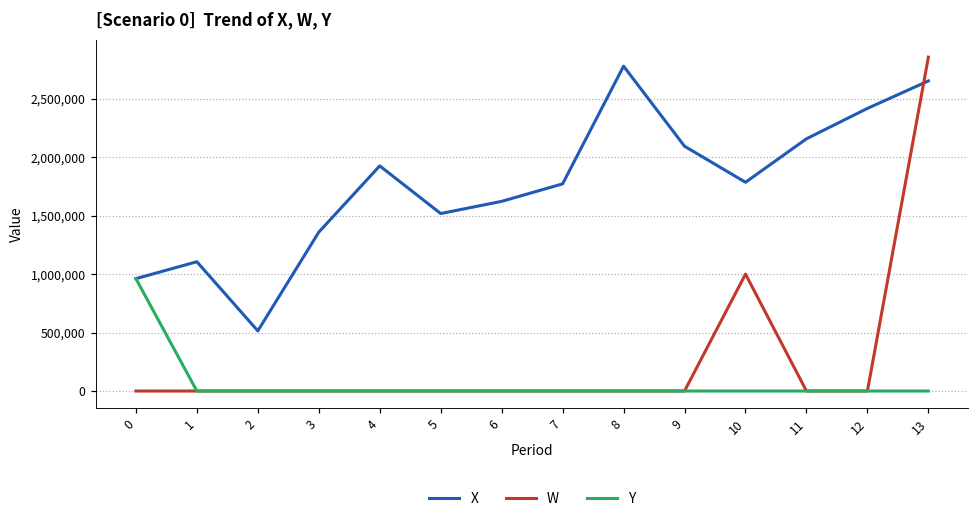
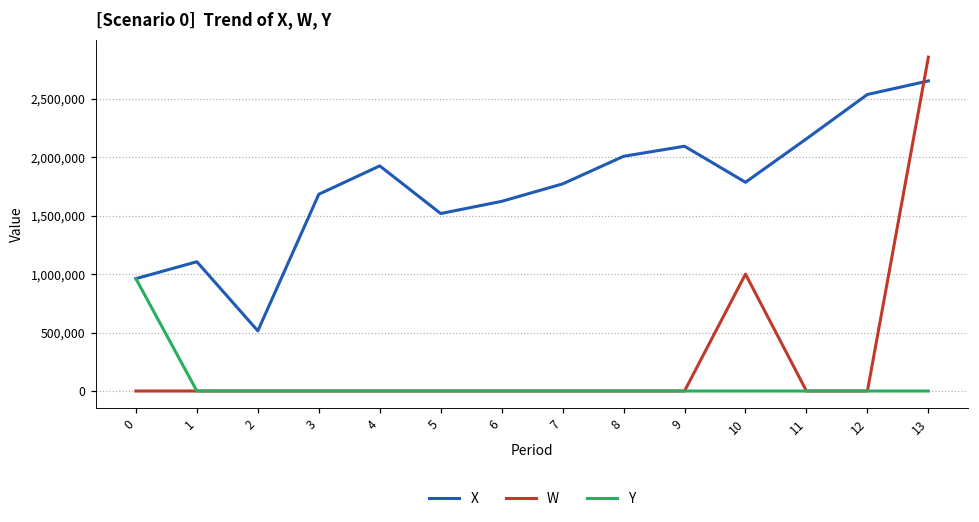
X, 3: 1,360,000 -> 1,680,000
X, 8: 2,780,000 -> 2,010,000
X, 12: 2,420,000 -> 2,540,000
